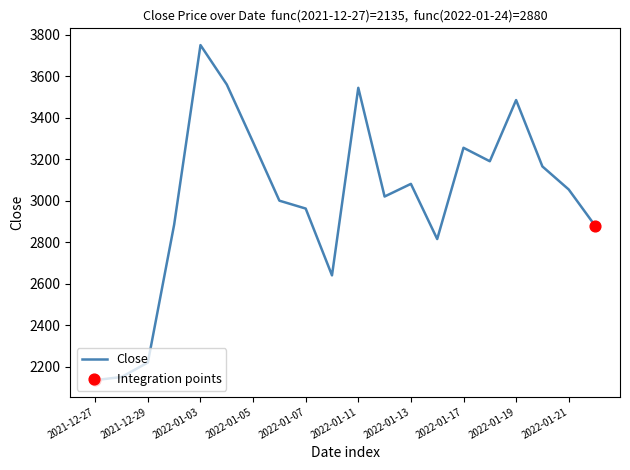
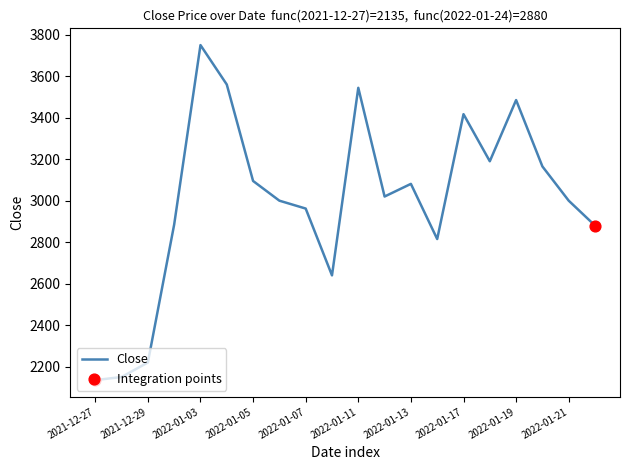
Close, 2022-01-05: 3280 -> 3100
Close, 2022-01-17: 3260 -> 3420
Close, 2022-01-21: 3050 -> 3000
